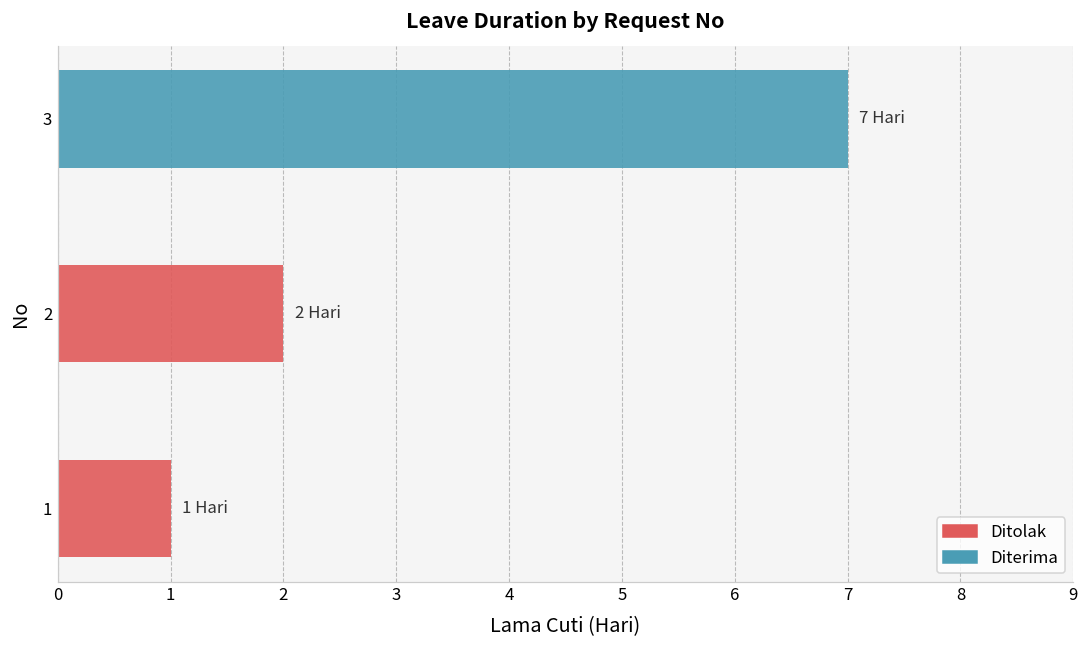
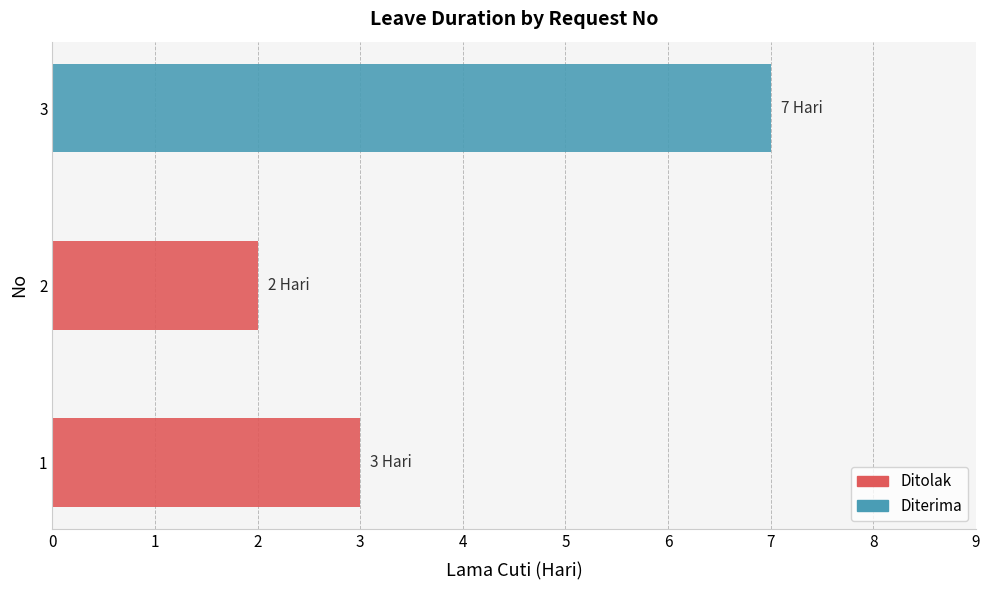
Ditolak, 1: 1 -> 3
